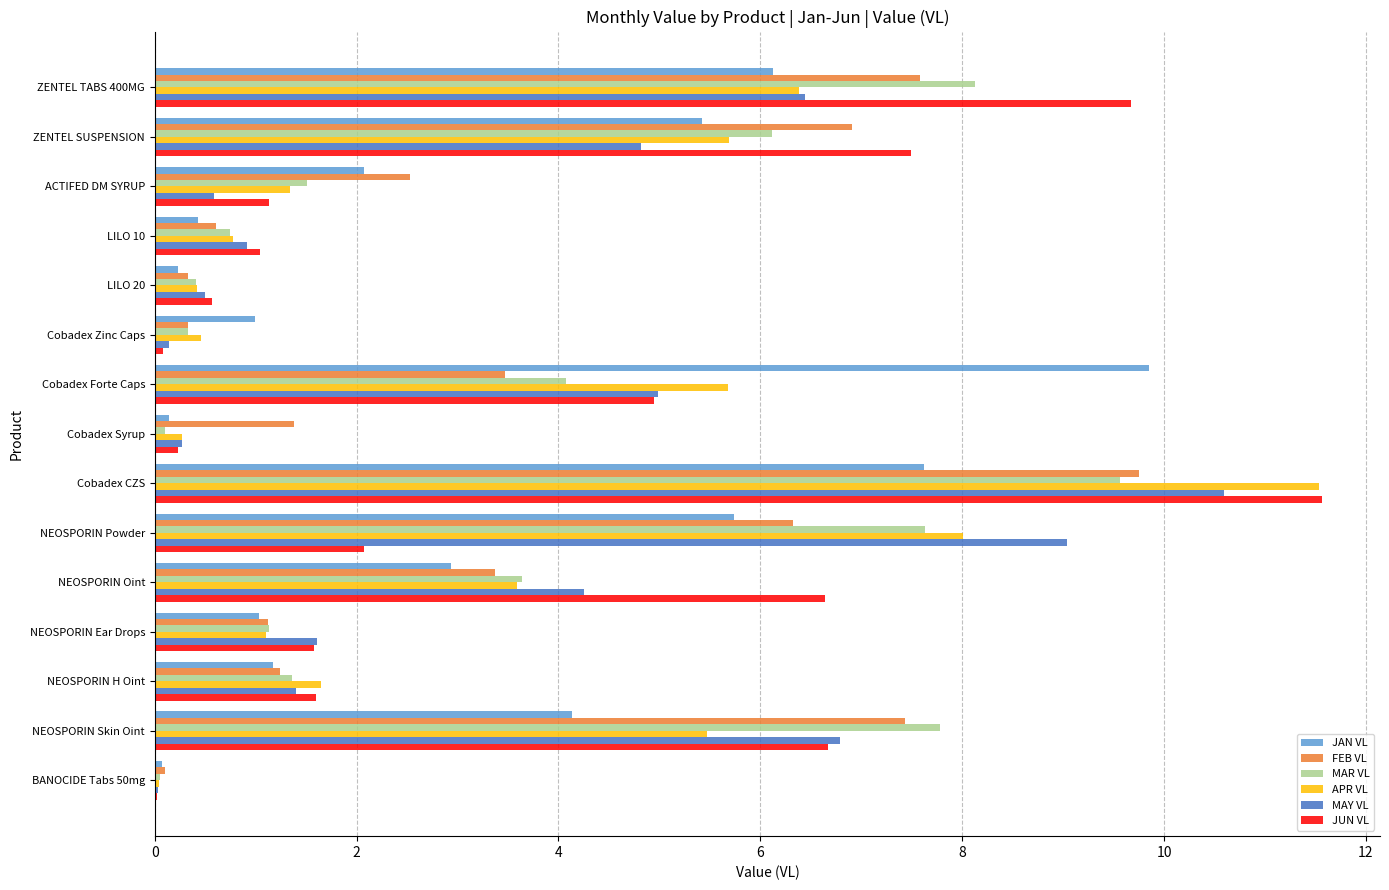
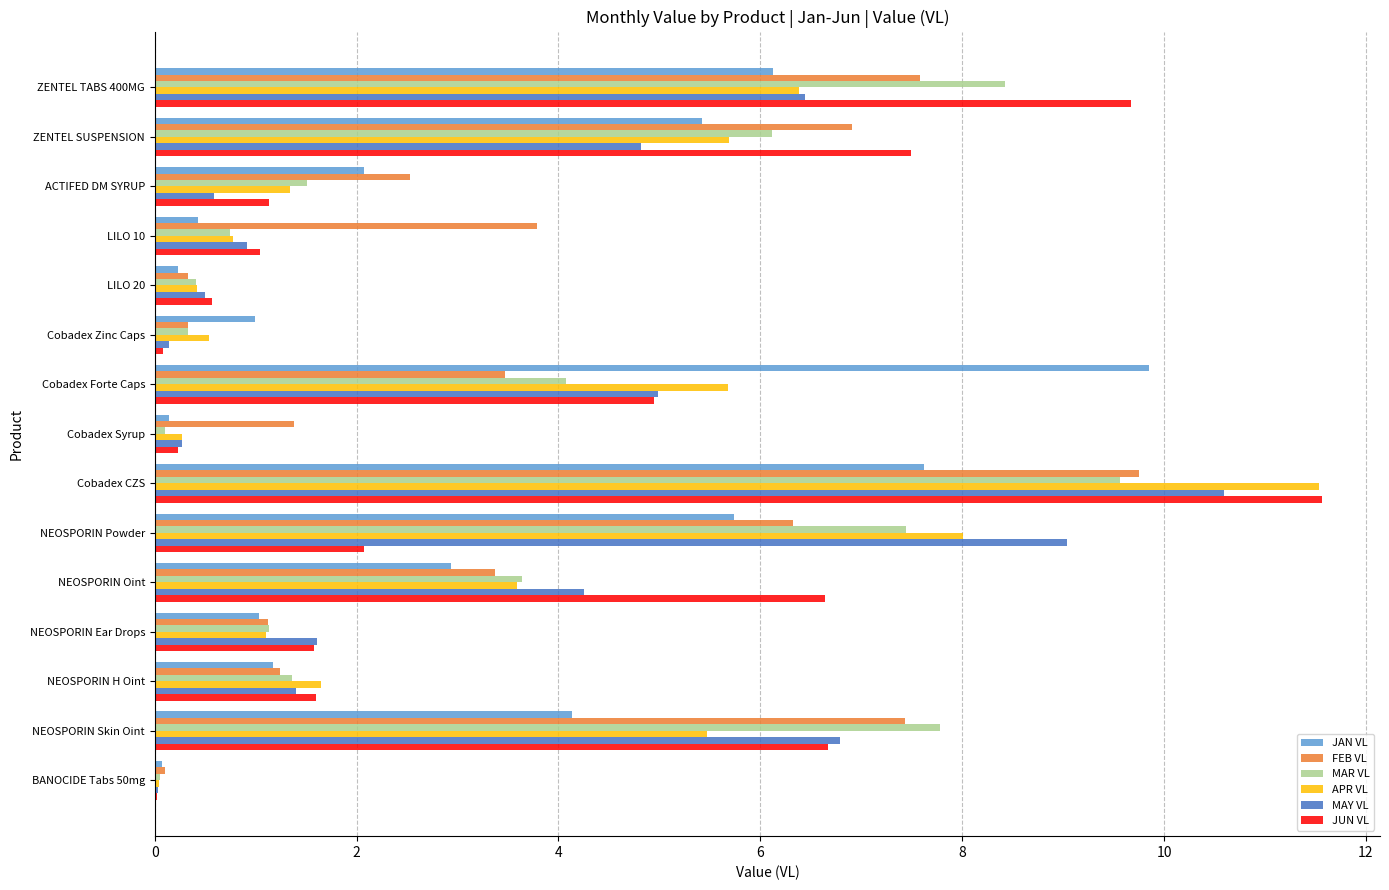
MAR VL, ZENTEL TABS 400MG: 8.13 -> 8.42
FEB VL, LILO 10: 0.60 -> 3.79
APR VL, Cobadex Zinc Caps: 0.46 -> 0.54
MAR VL, NEOSPORIN Powder: 7.63 -> 7.44
